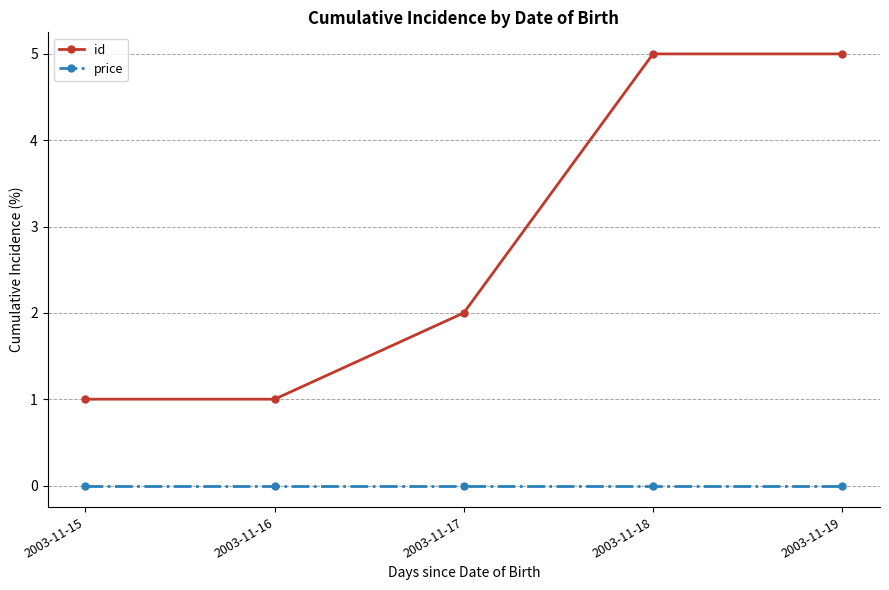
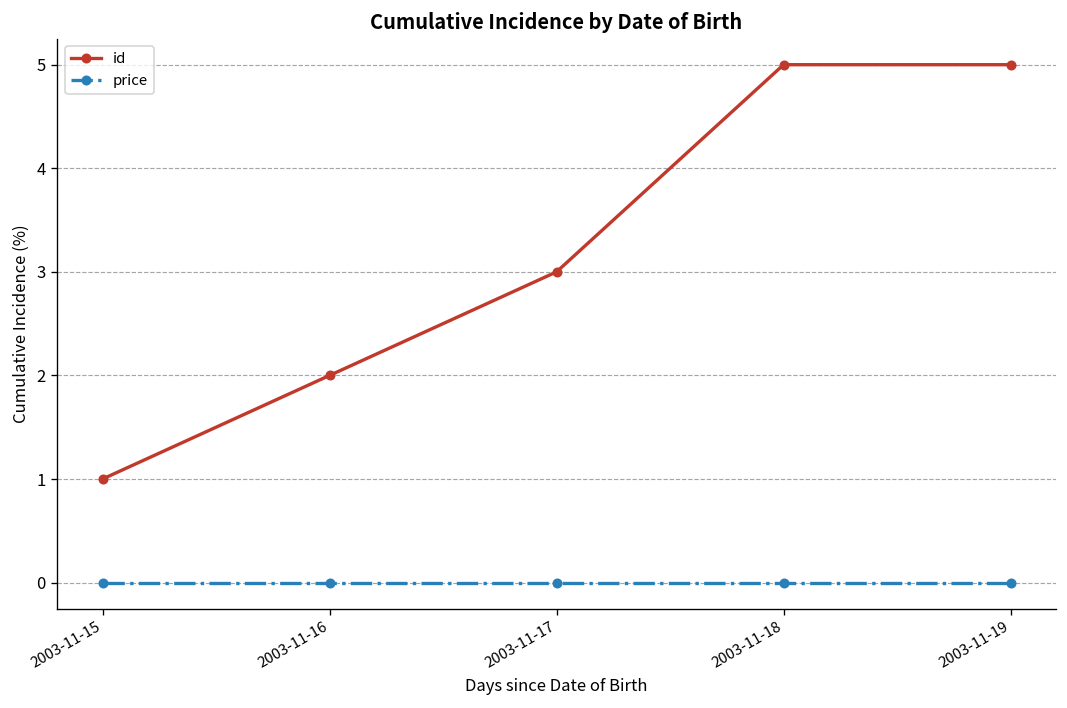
id, 2003-11-16: 1 -> 2
id, 2003-11-17: 2 -> 3
